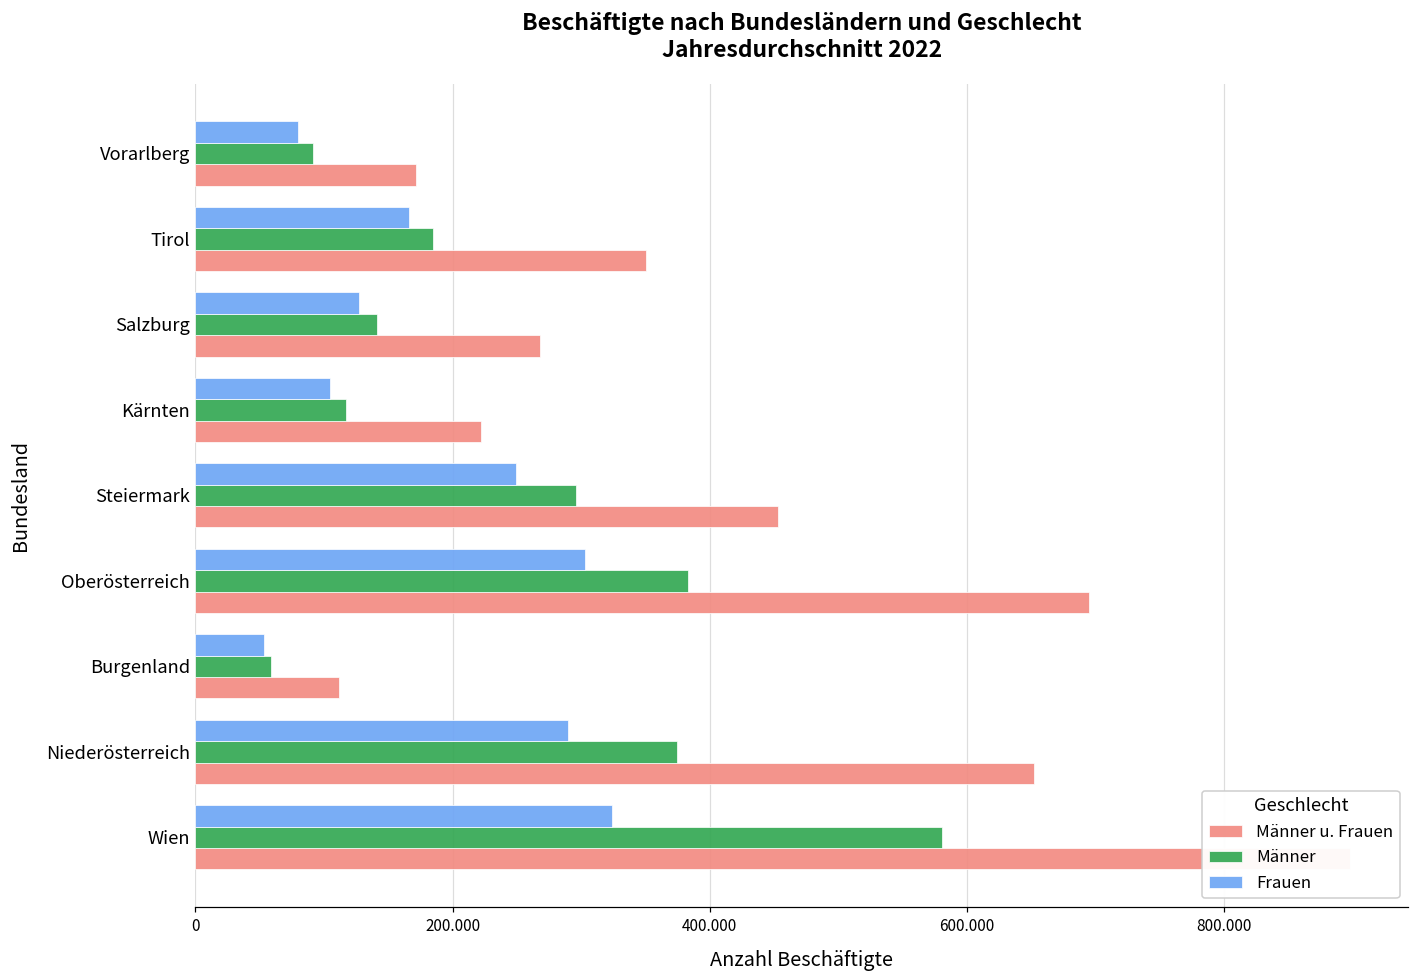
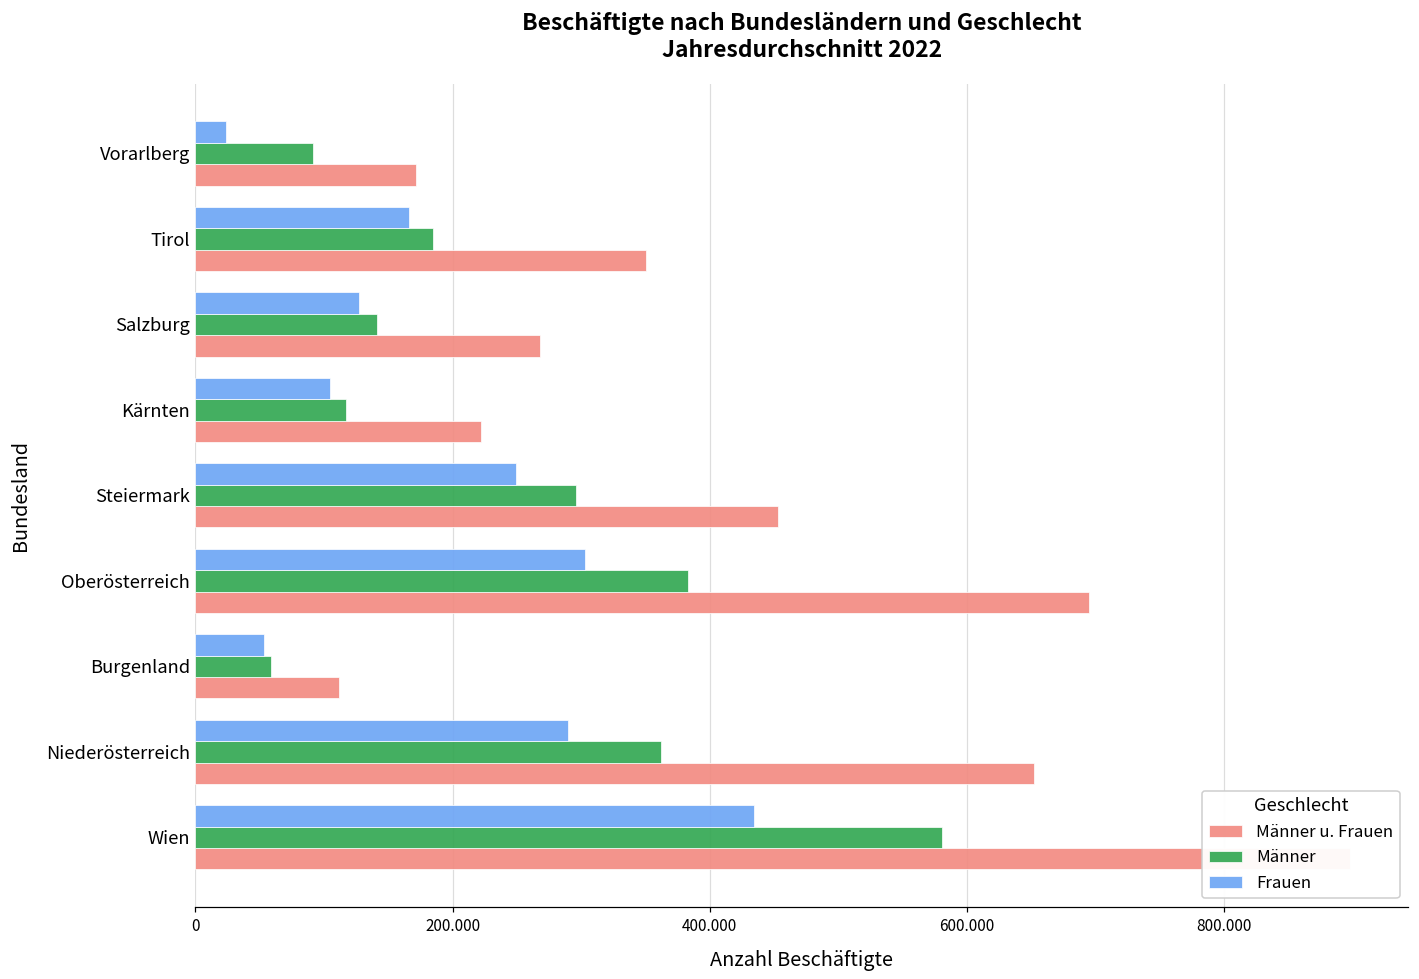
Frauen, Vorarlberg: 80 -> 24
Männer, Niederösterreich: 374 -> 362
Frauen, Wien: 324 -> 434
